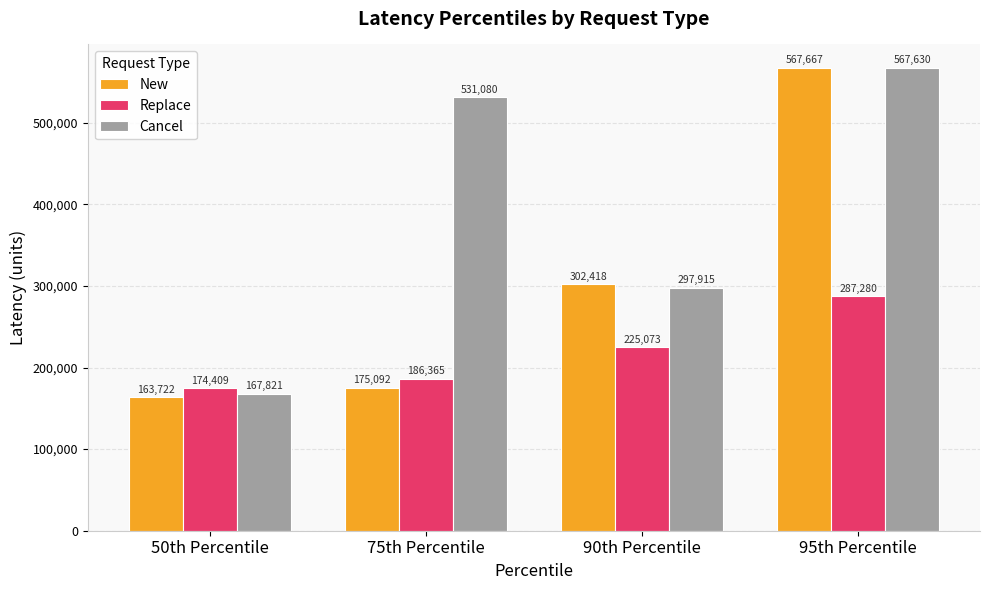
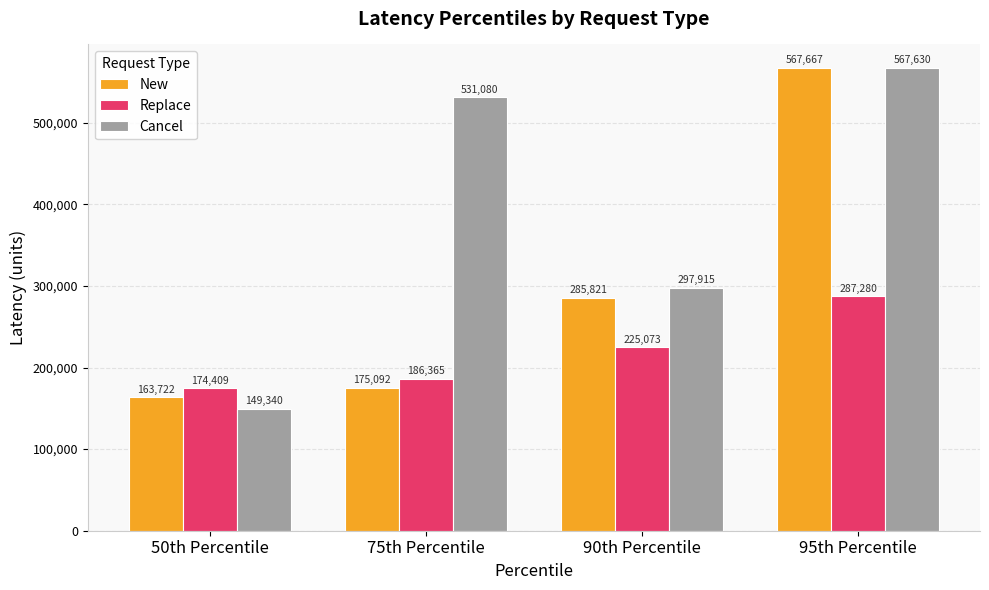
Cancel, 50th Percentile: 167,821 -> 149,340
New, 90th Percentile: 302,418 -> 285,821
